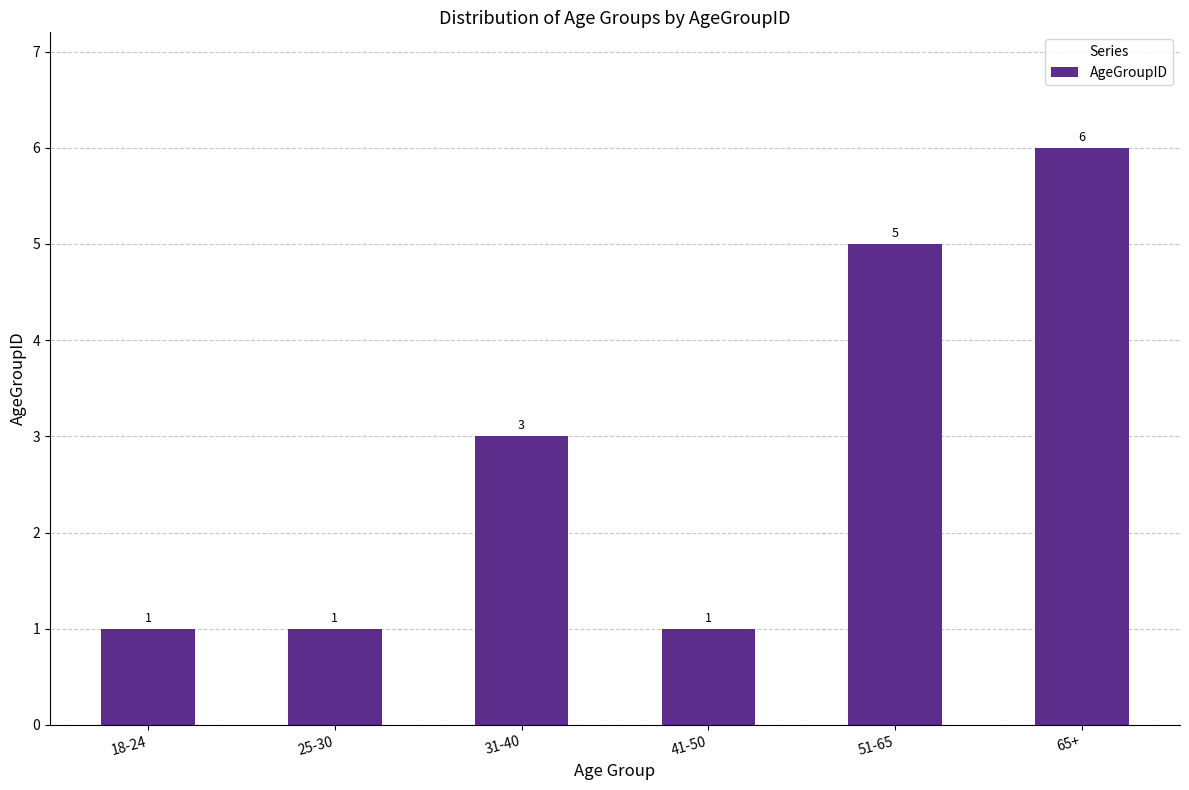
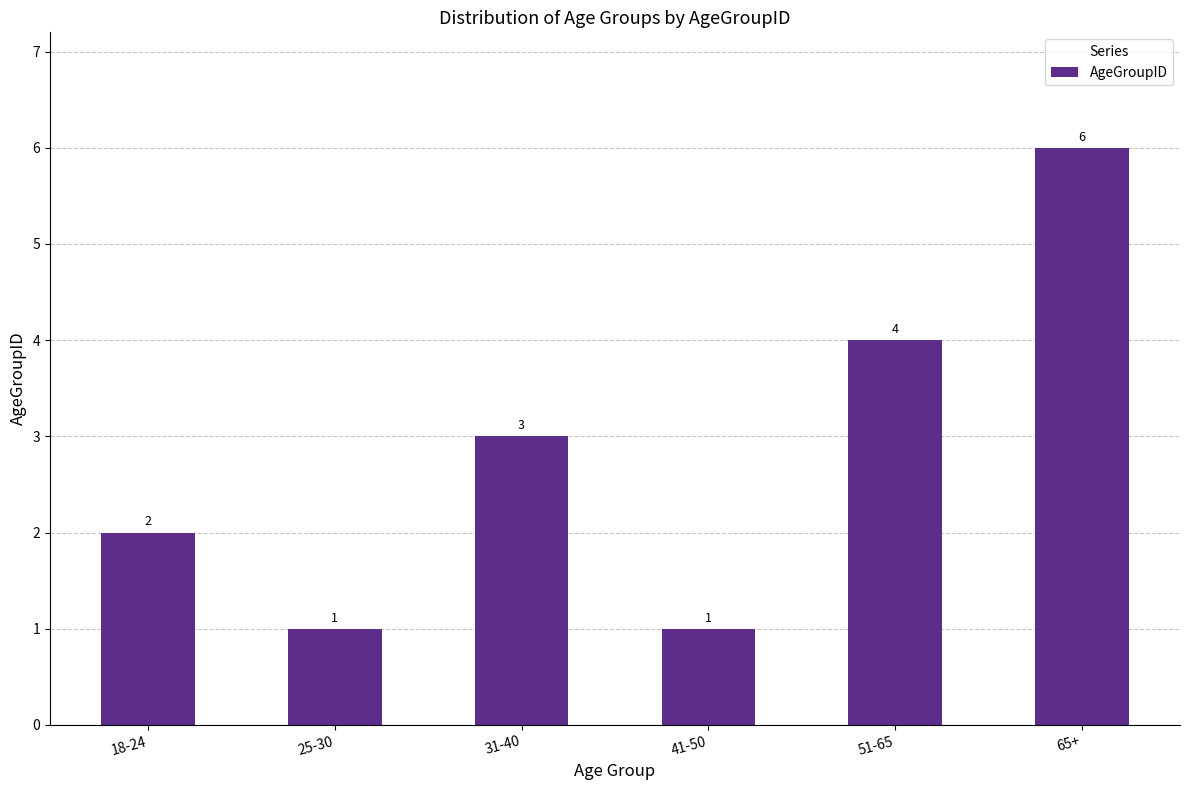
18-24: 1 -> 2
51-65: 5 -> 4
